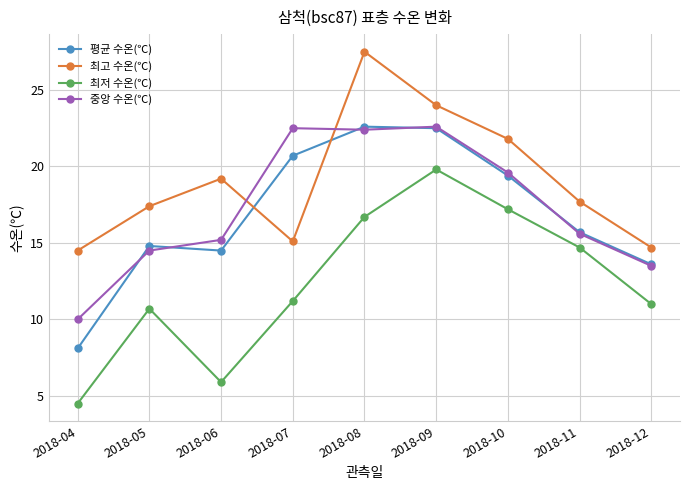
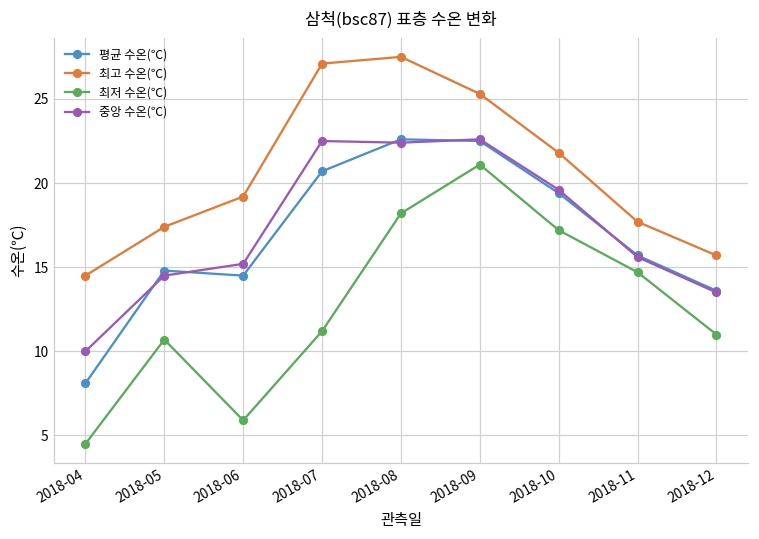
최고 수온(℃), 2018-07: 15.1 -> 27.1
최저 수온(℃), 2018-08: 16.7 -> 18.2
최고 수온(℃), 2018-09: 24.0 -> 25.3
최저 수온(℃), 2018-09: 19.8 -> 21.1
최고 수온(℃), 2018-12: 14.7 -> 15.7
